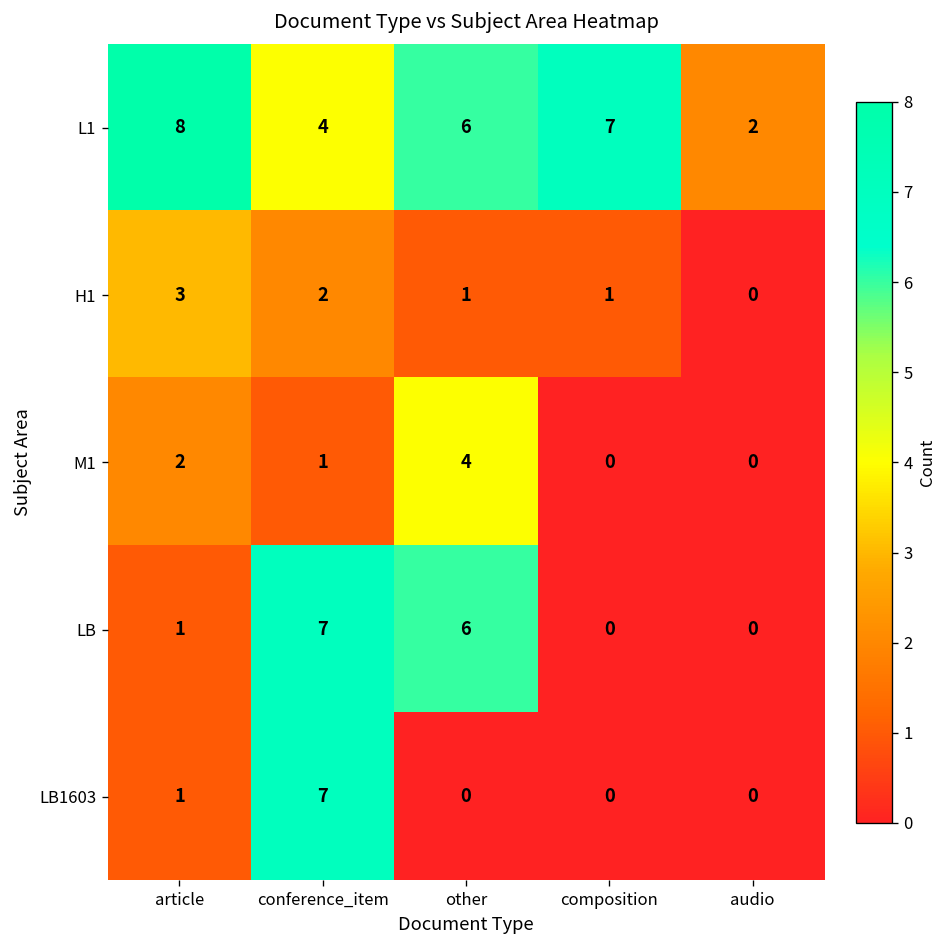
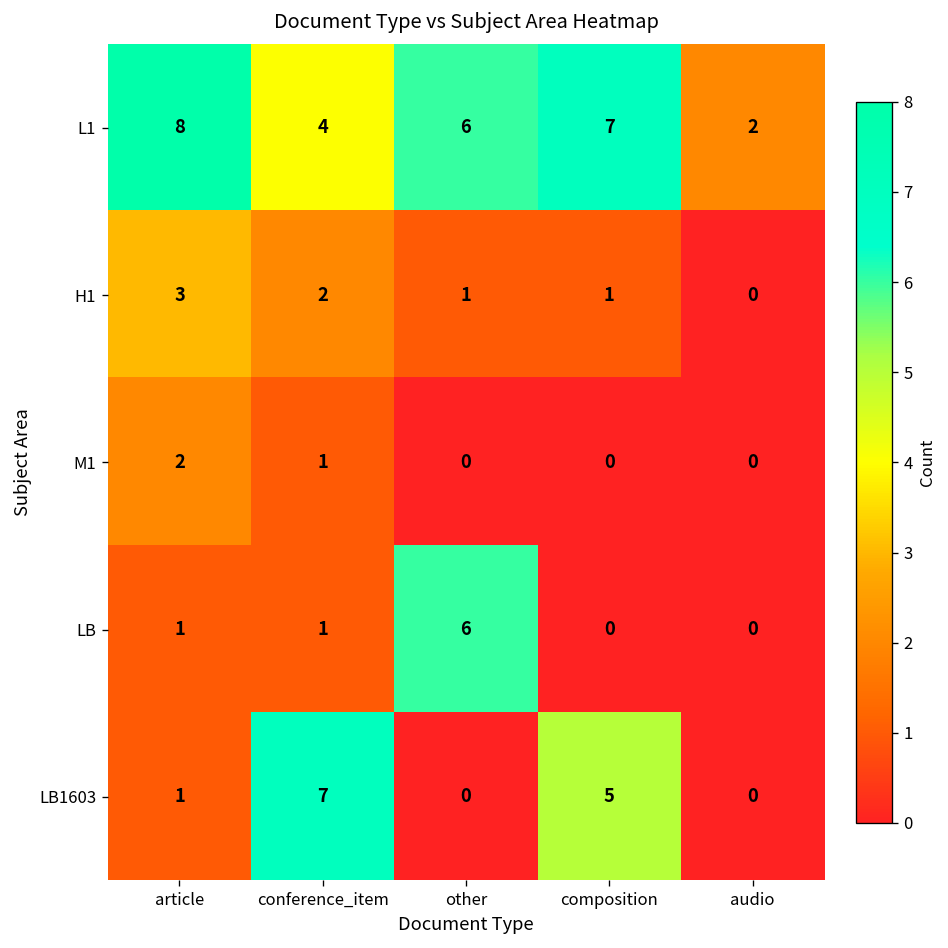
M1, other: 4 -> 0
LB, conference_item: 7 -> 1
LB1603, composition: 0 -> 5
